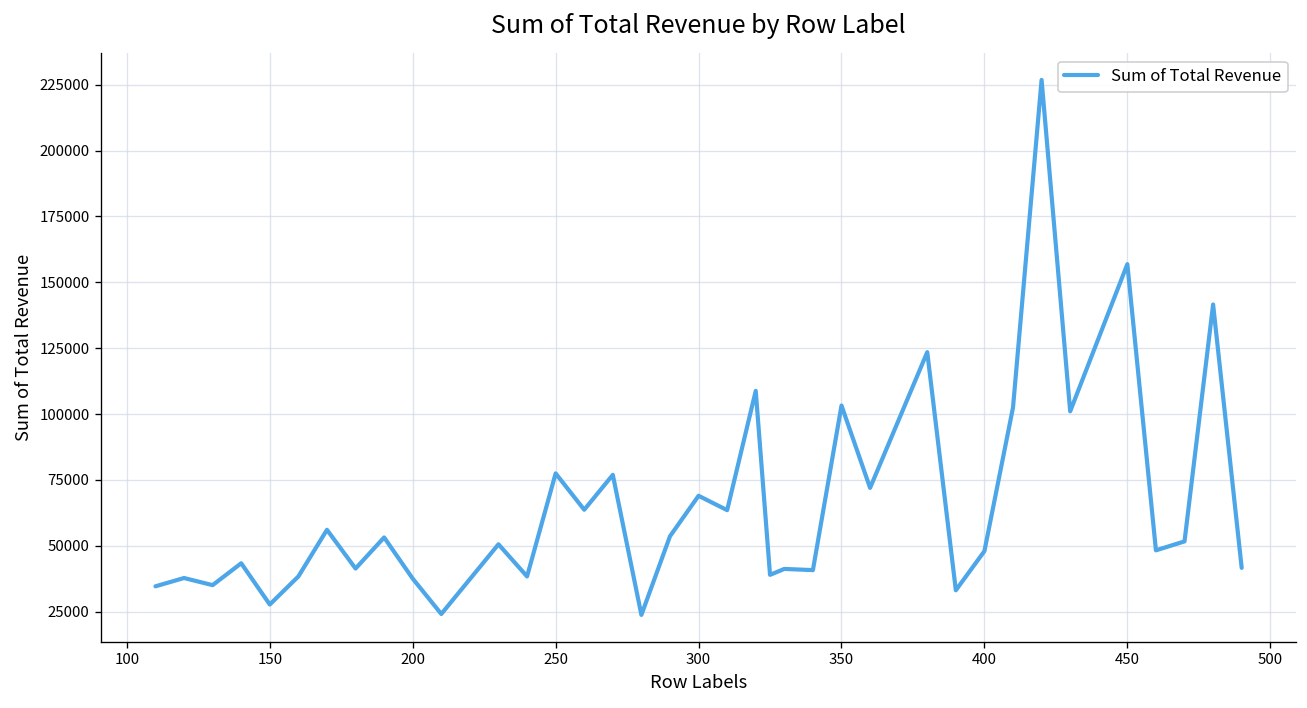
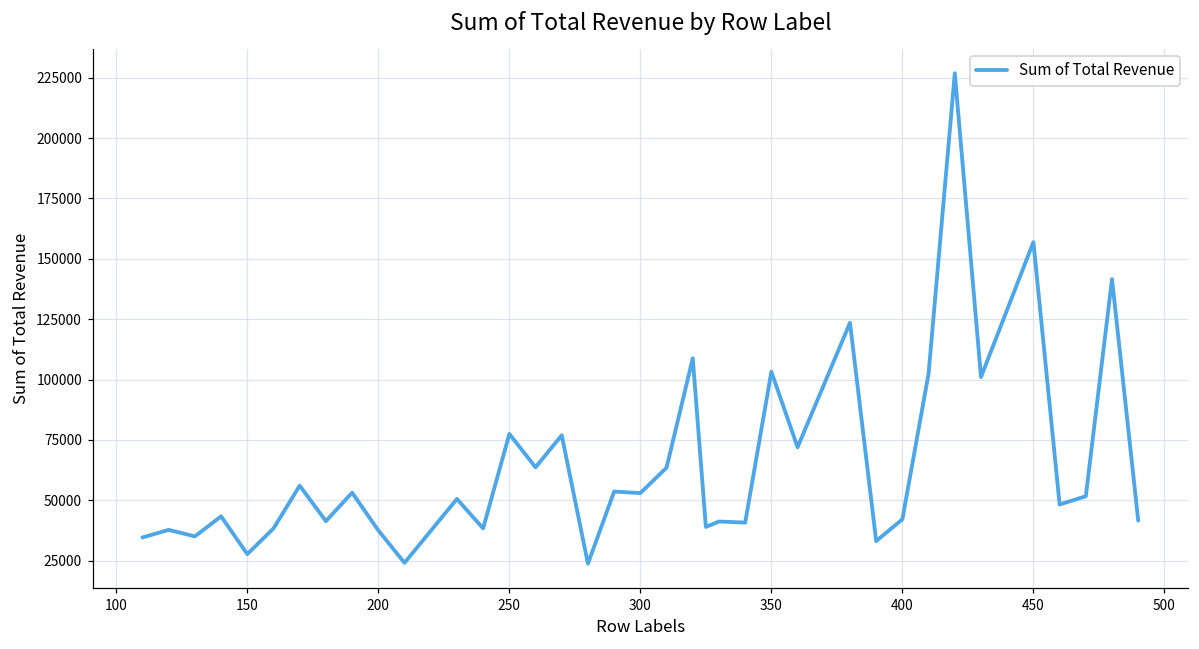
300: 69000 -> 53000
400: 48000 -> 42000
